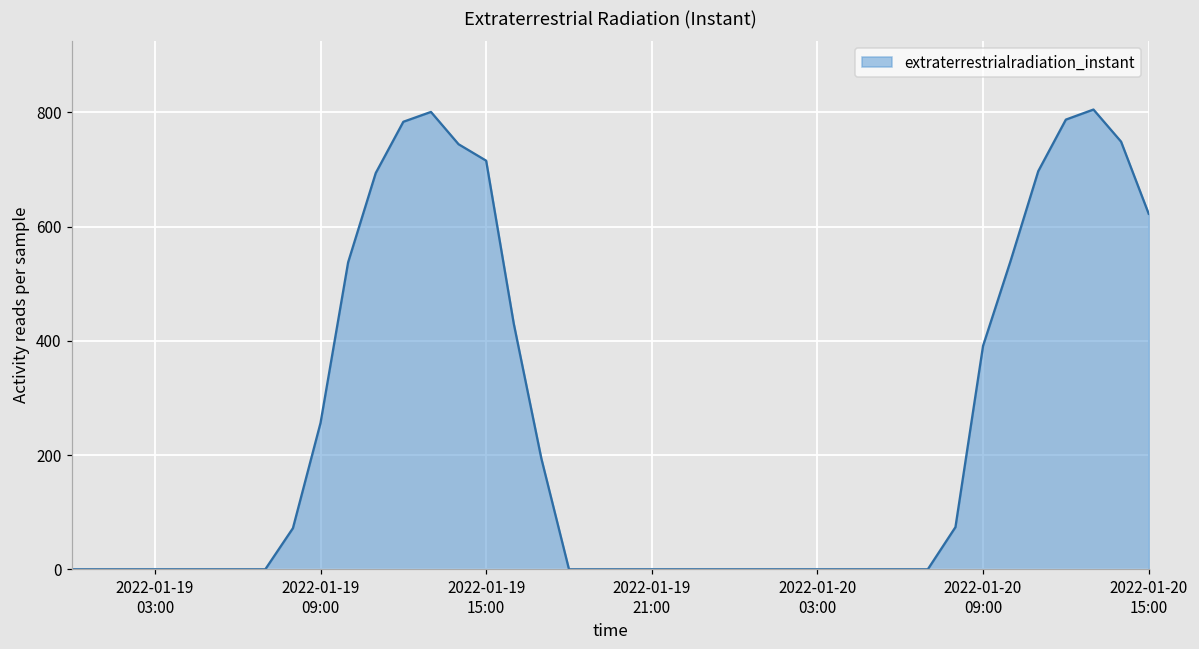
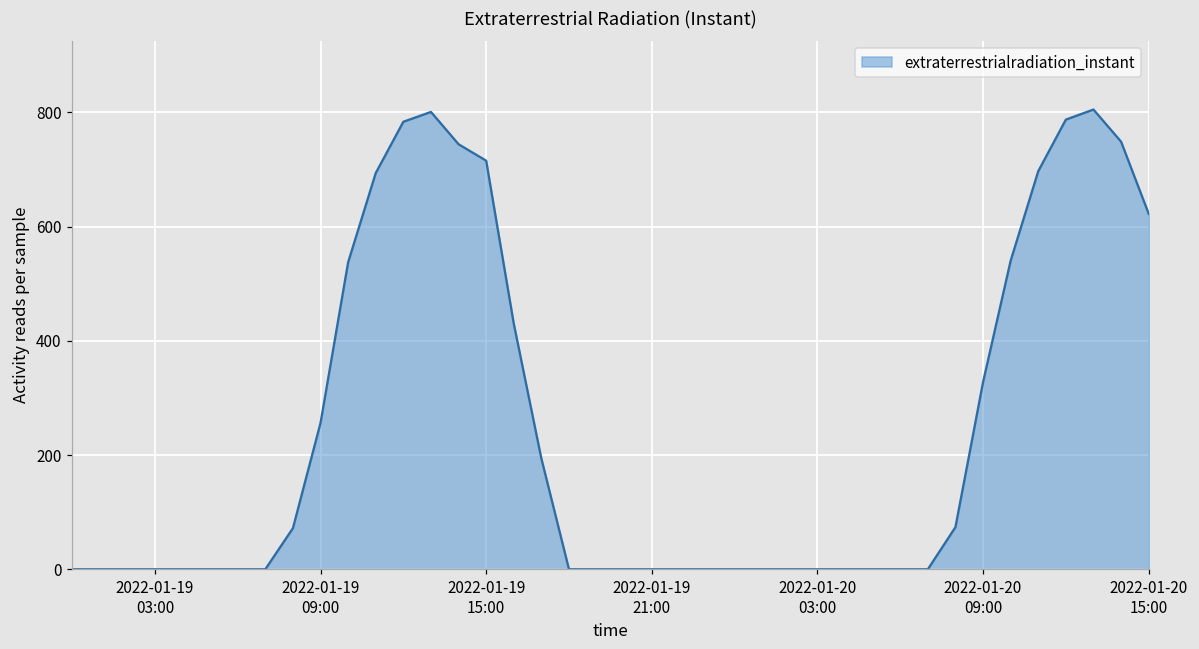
2022-01-20 09:00: 390 -> 330
